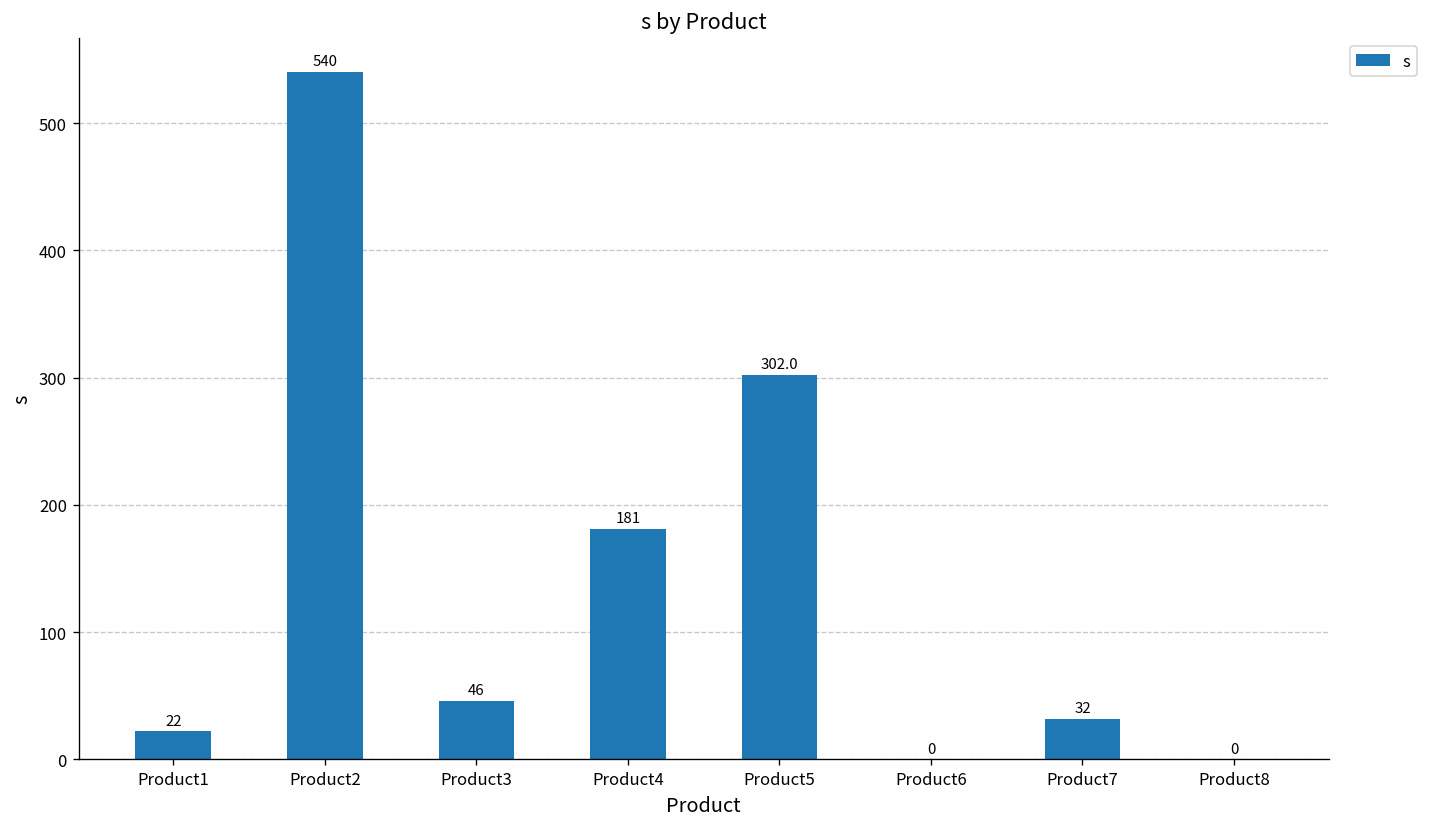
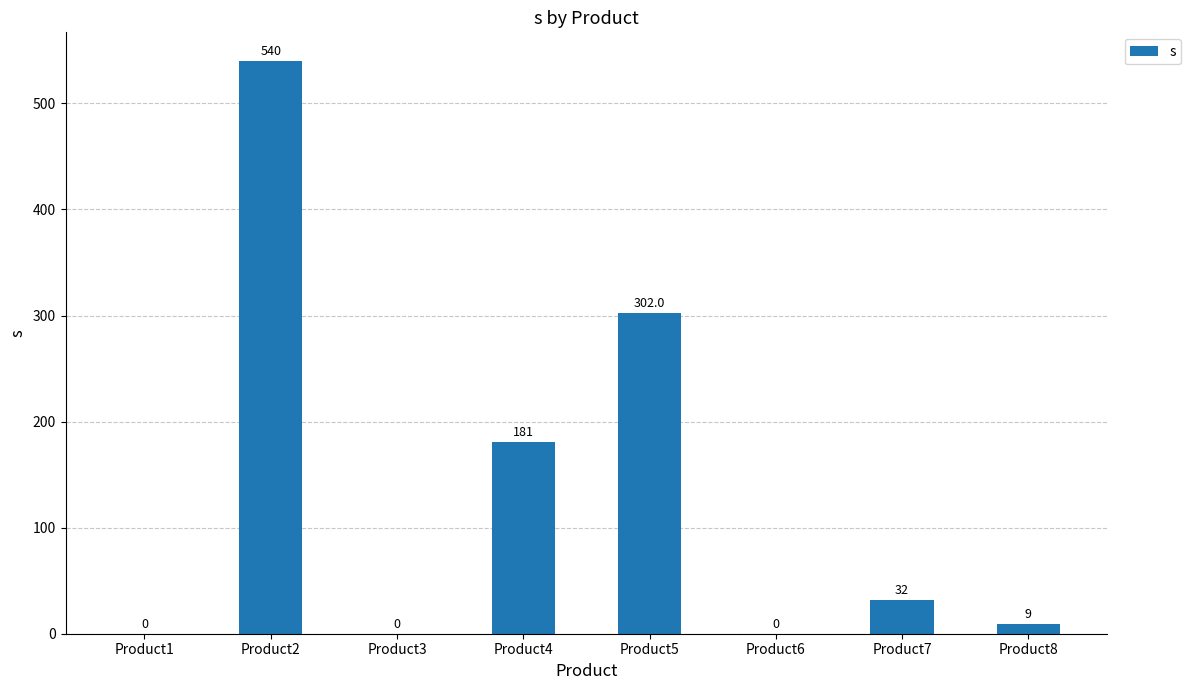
Product1: 22 -> 0
Product3: 46 -> 0
Product8: 0 -> 9
